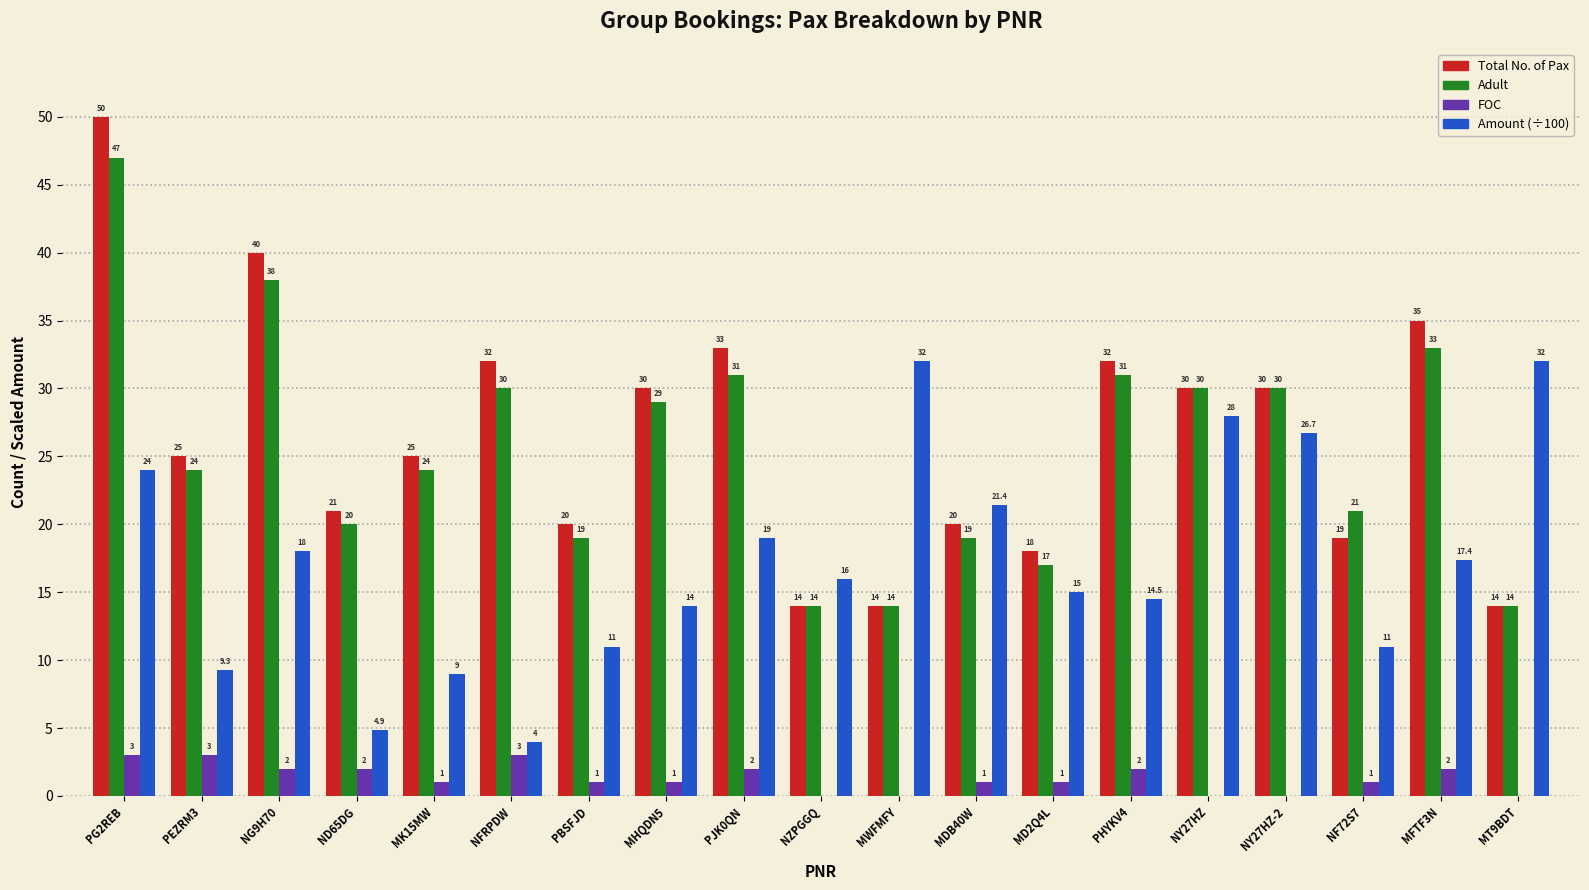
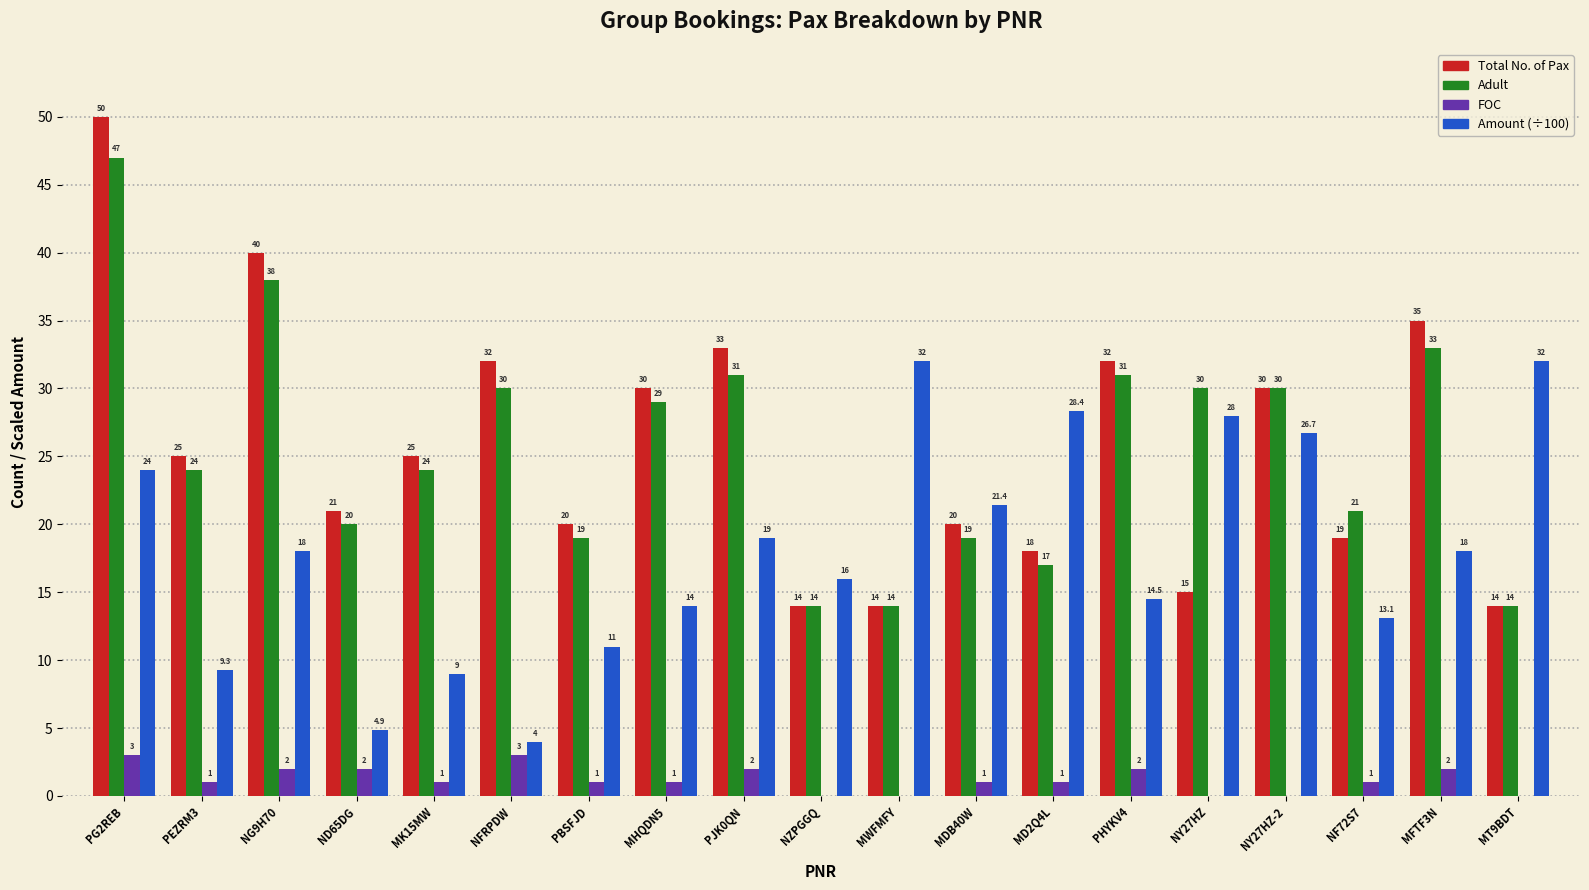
FOC, PEZRM3: 3 -> 1
Amount (÷100), MD2Q4L: 15 -> 28.4
Total No. of Pax, NY27HZ: 30 -> 15
Amount (÷100), NF72S7: 11 -> 13.1
Amount (÷100), MFTF3N: 17.4 -> 18
